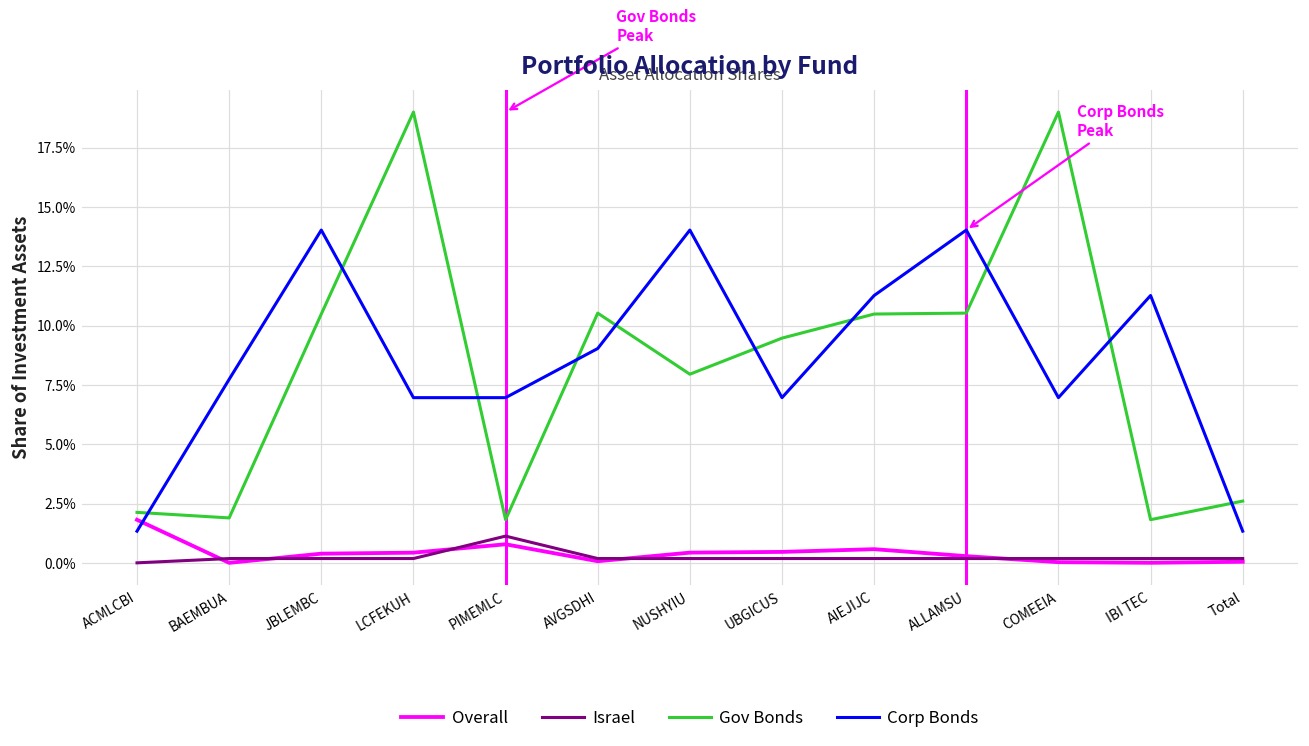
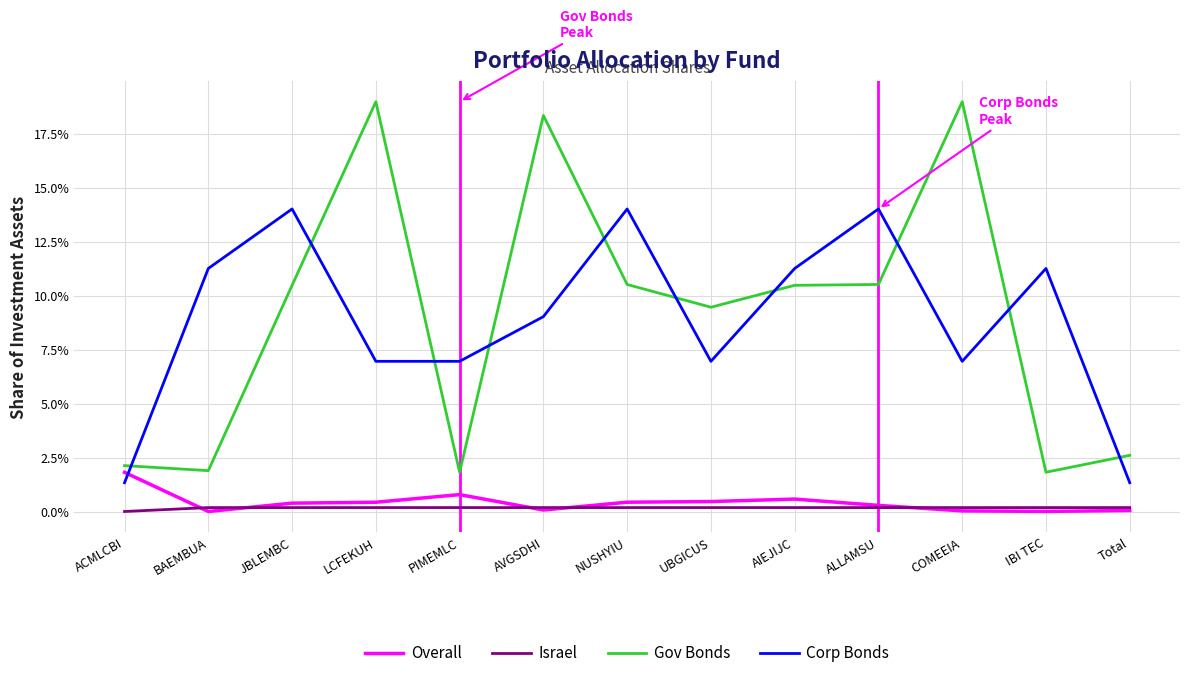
Corp Bonds, BAEMBUA: 7.7% -> 11.3%
Israel, PIMEMLC: 1.1% -> 0.2%
Gov Bonds, AVGSDHI: 10.5% -> 18.4%
Gov Bonds, NUSHYIU: 8.0% -> 10.5%
